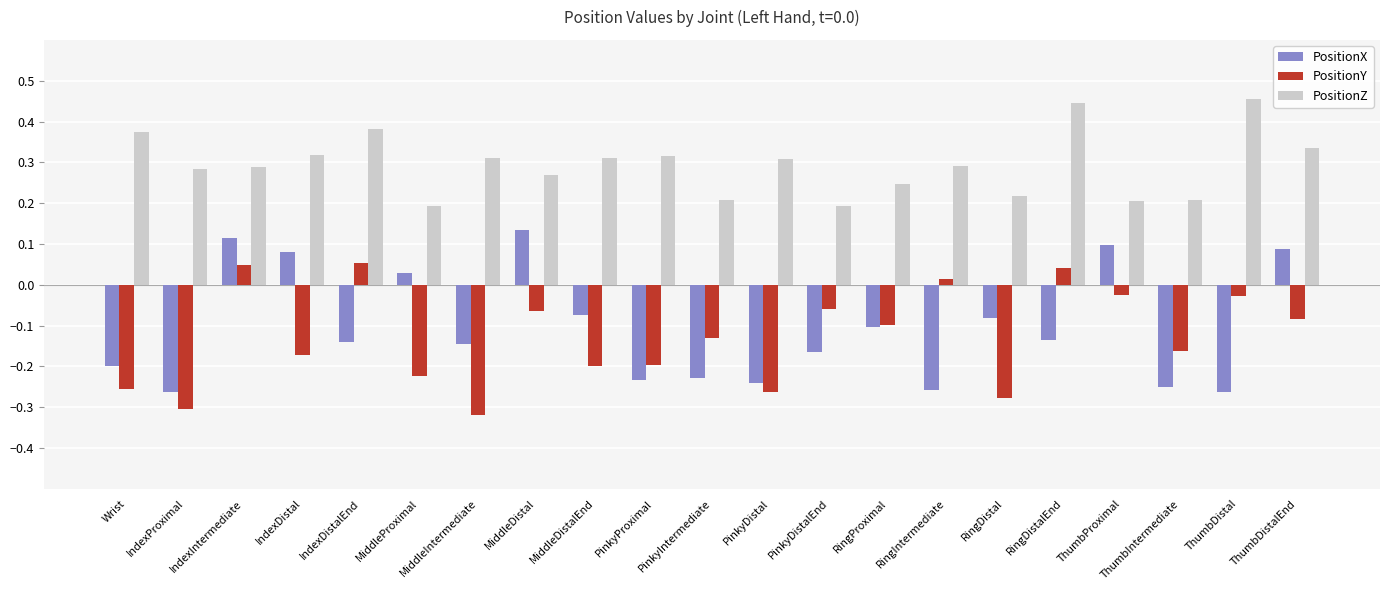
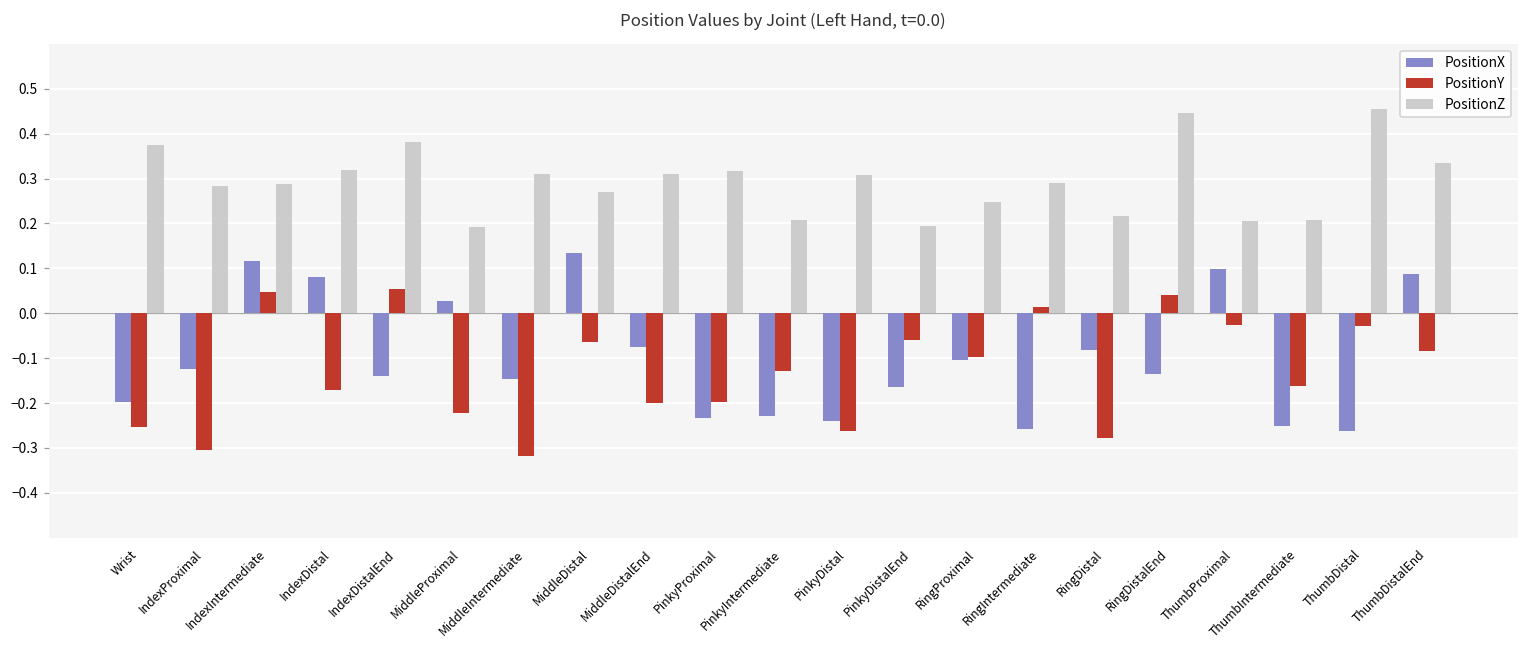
PositionX, IndexProximal: -0.26 -> -0.13
